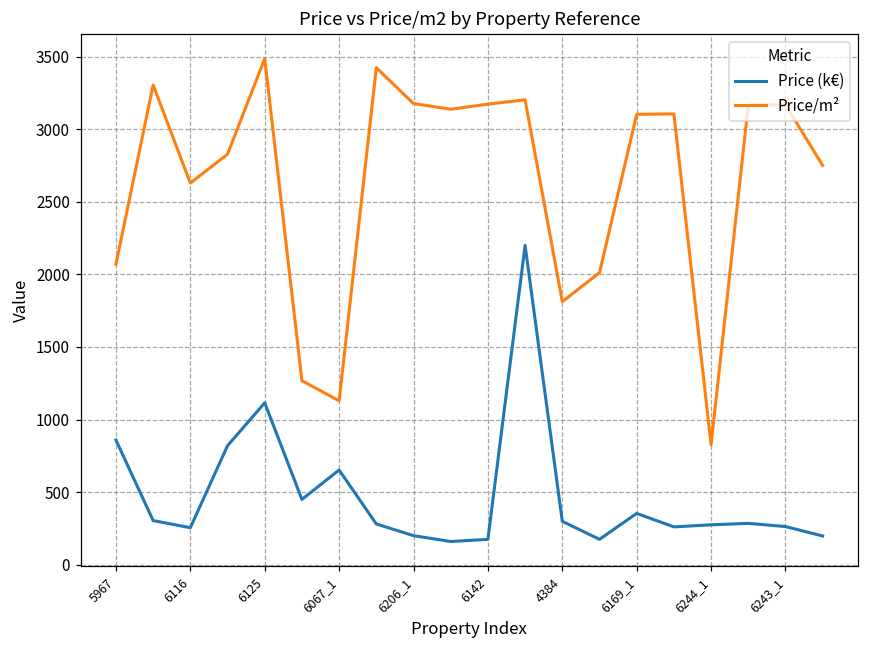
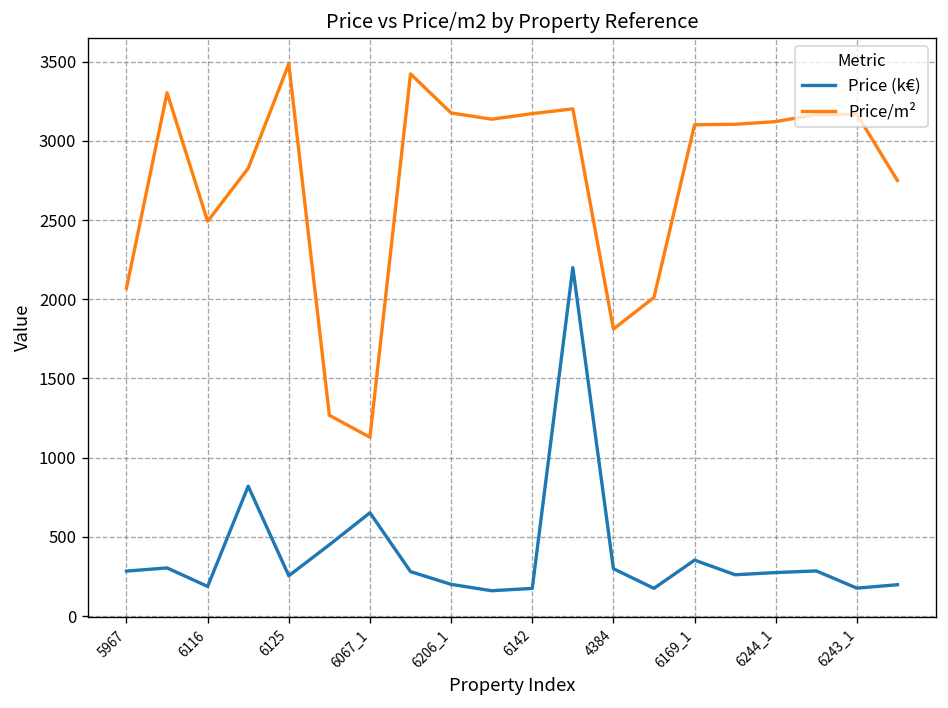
Price (k€), 5967: 860 -> 280
Price (k€), 6116: 260 -> 190
Price/m², 6116: 2630 -> 2490
Price (k€), 6125: 1120 -> 250
Price/m², 6244_1: 830 -> 3120
Price (k€), 6243_1: 260 -> 180
